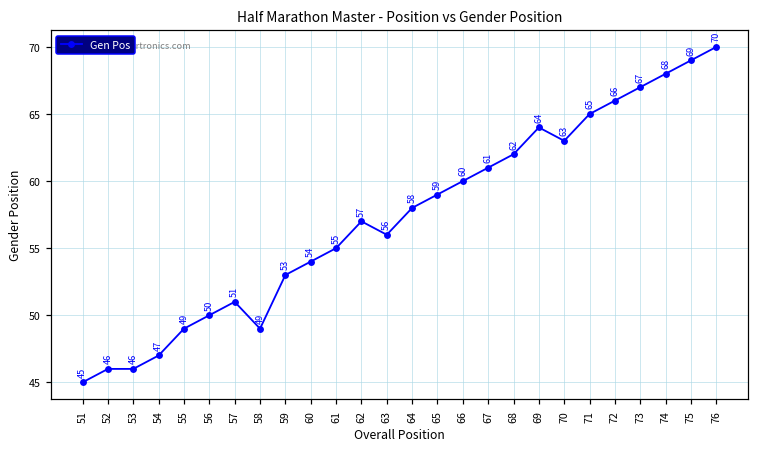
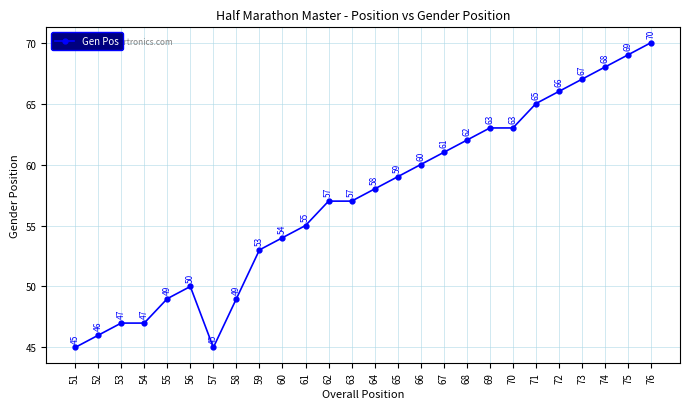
53: 46 -> 47
57: 51 -> 45
63: 56 -> 57
69: 64 -> 63
